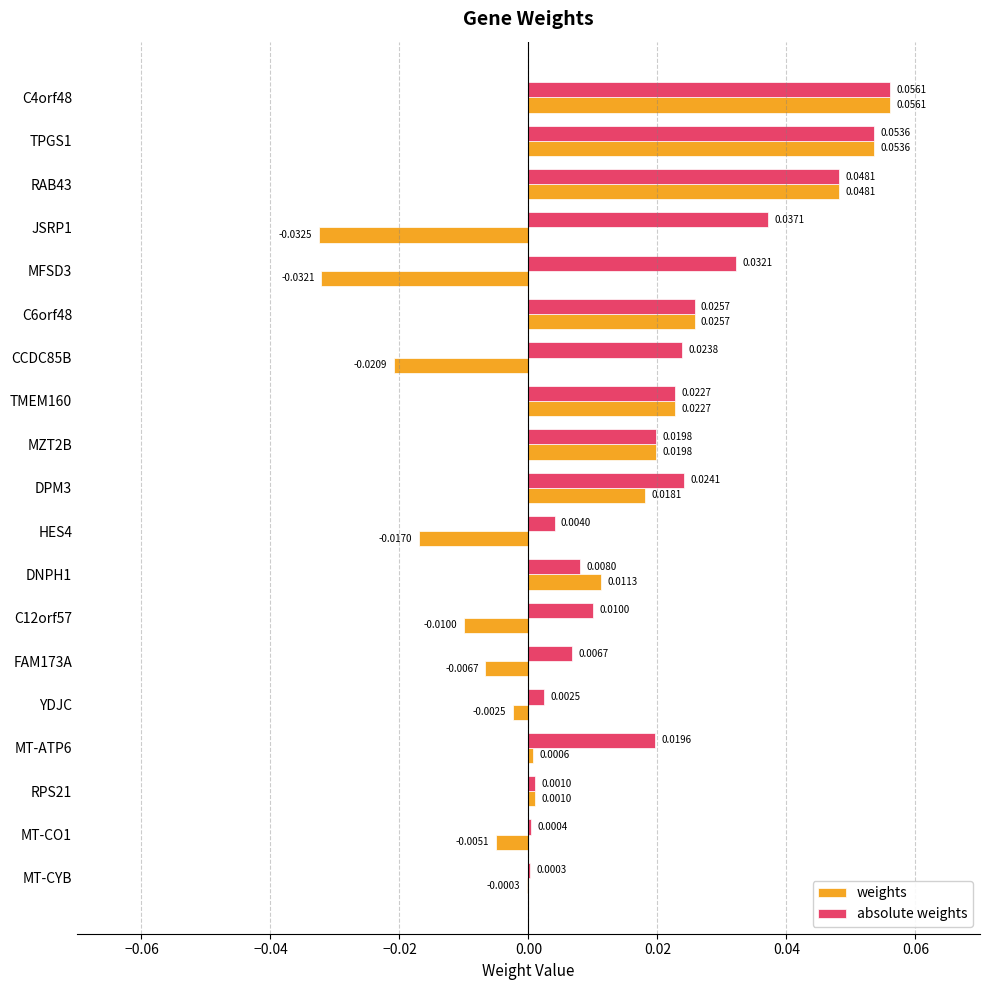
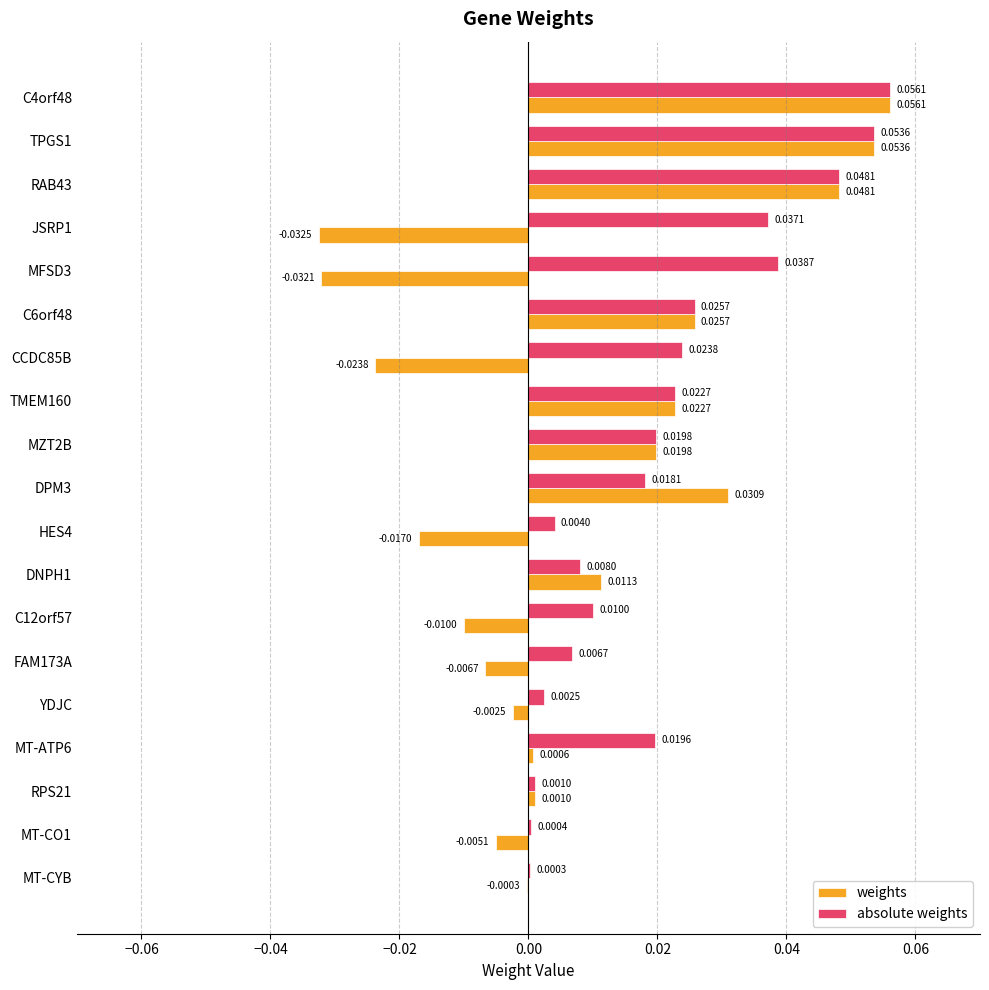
absolute weights, MFSD3: 0.0321 -> 0.0387
weights, CCDC85B: -0.0209 -> -0.0238
absolute weights, DPM3: 0.0241 -> 0.0181
weights, DPM3: 0.0181 -> 0.0309
